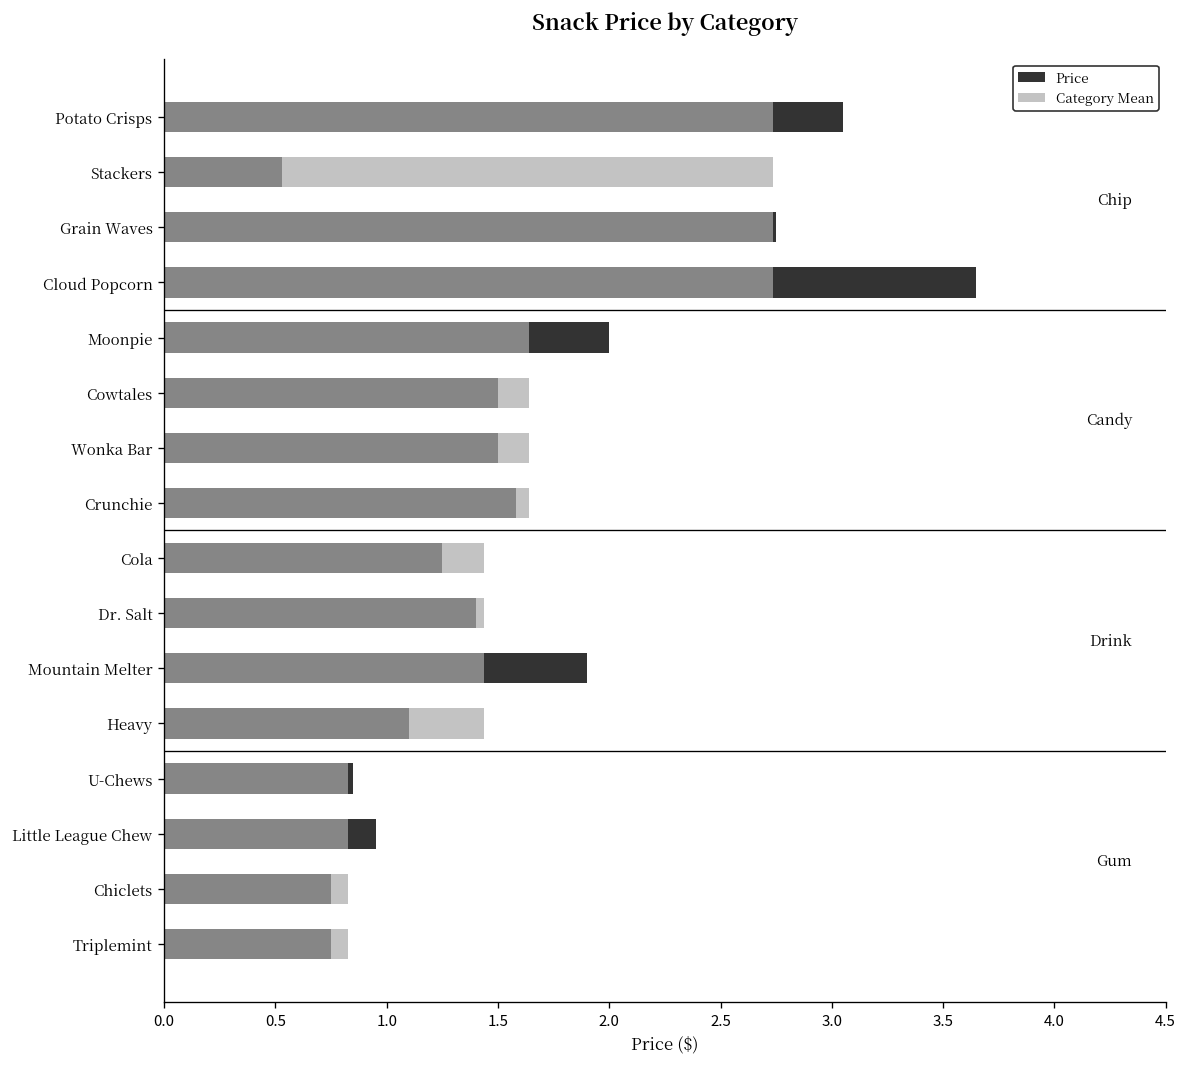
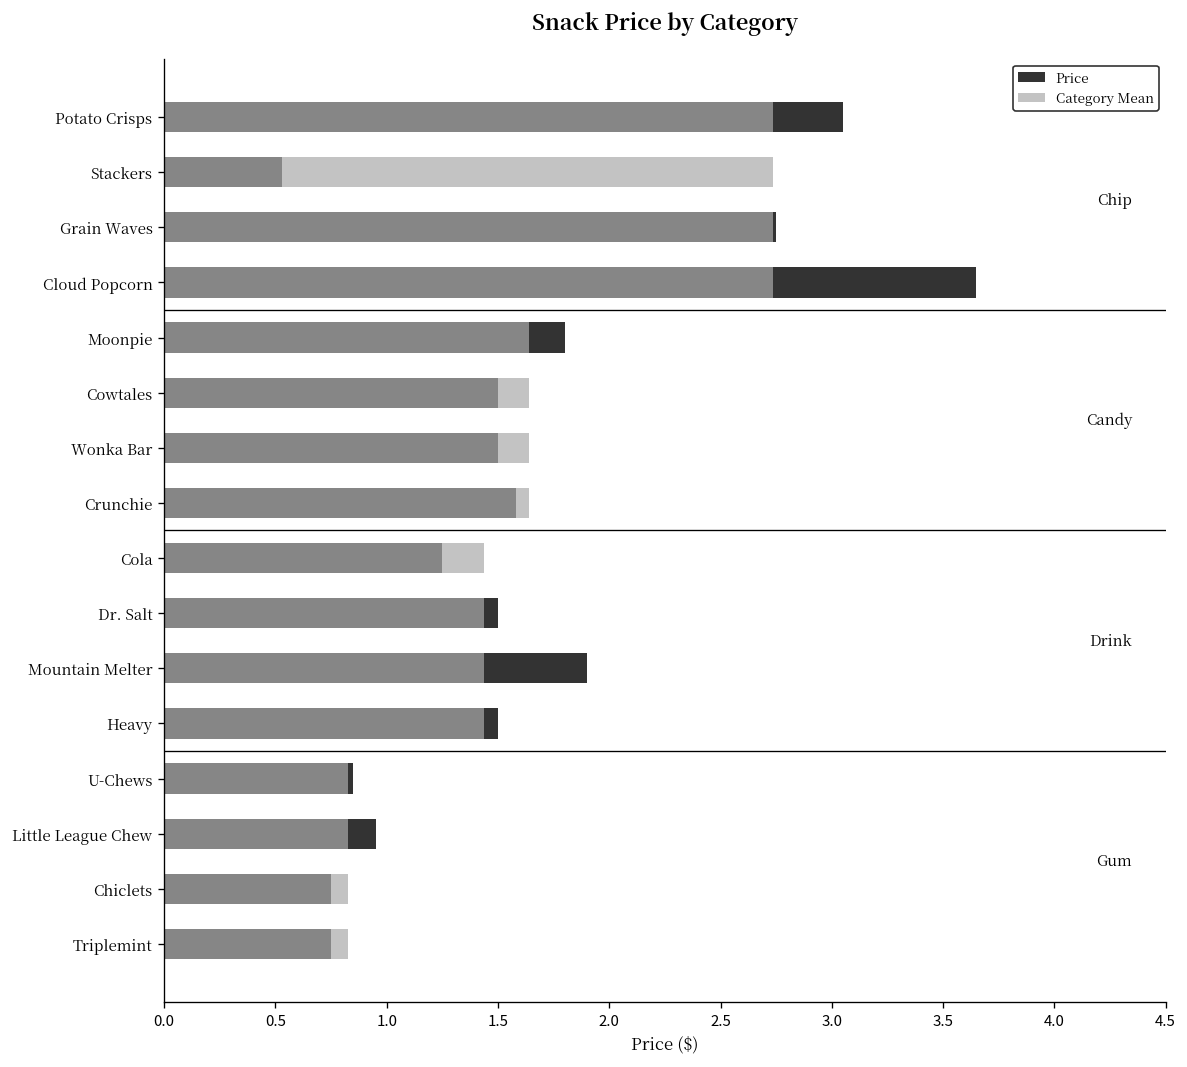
Price, Moonpie: 2.0 -> 1.8
Price, Dr. Salt: 1.4 -> 1.5
Price, Heavy: 1.1 -> 1.5
